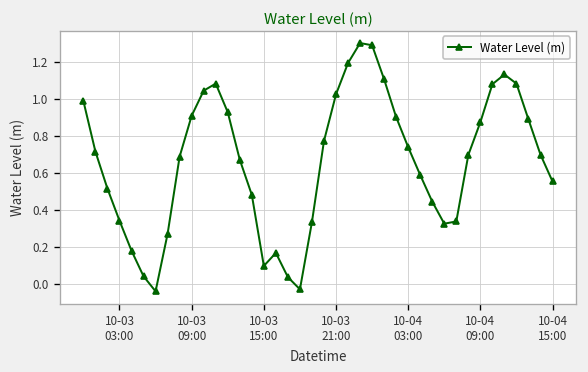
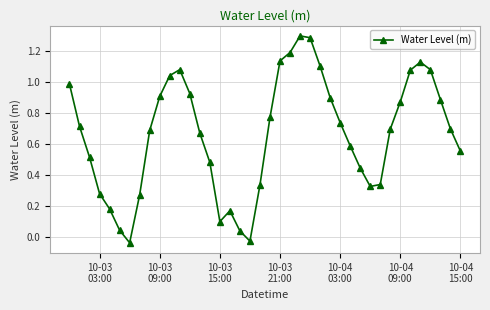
10-03 03:00: 0.34 -> 0.28
10-03 21:00: 1.02 -> 1.14
